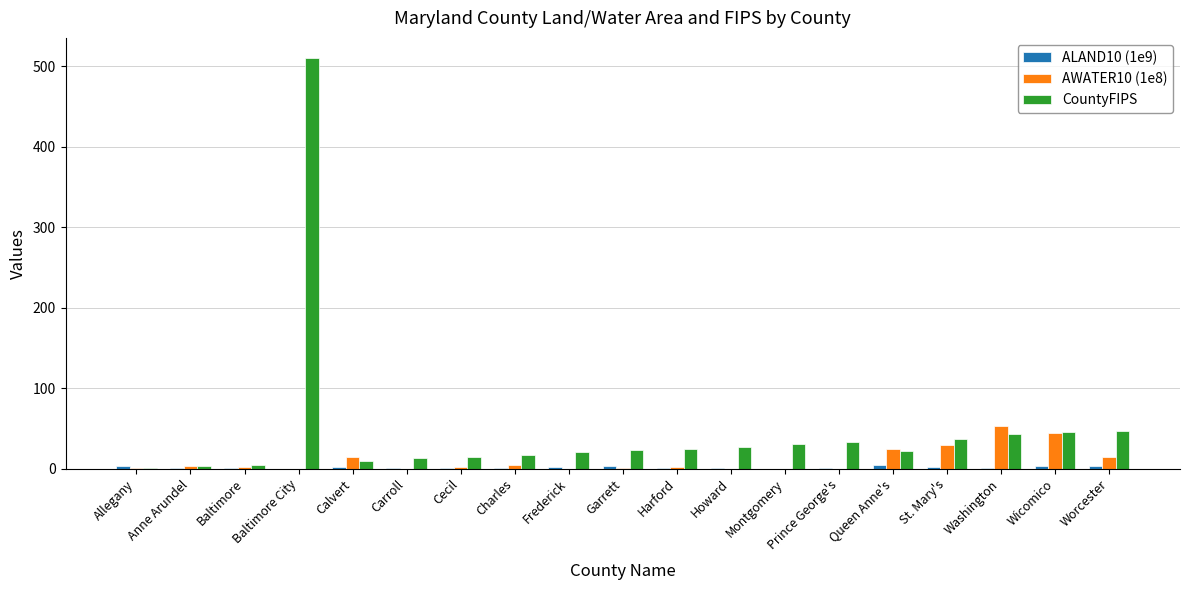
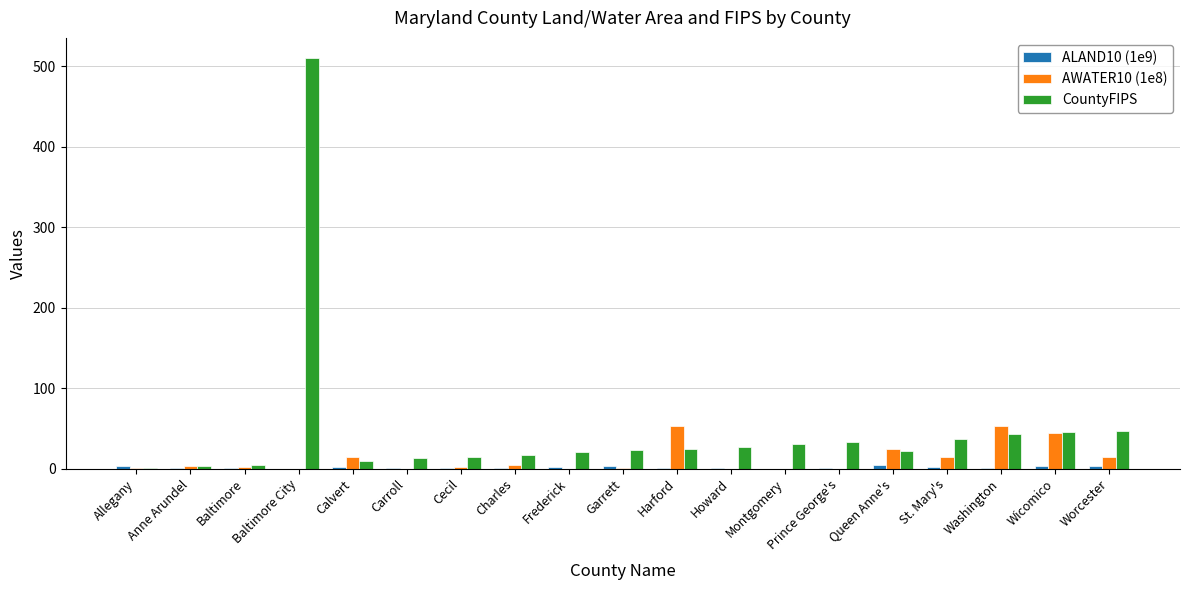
AWATER10 (1e8), Harford: 0 -> 50
AWATER10 (1e8), St. Mary's: 30 -> 10
